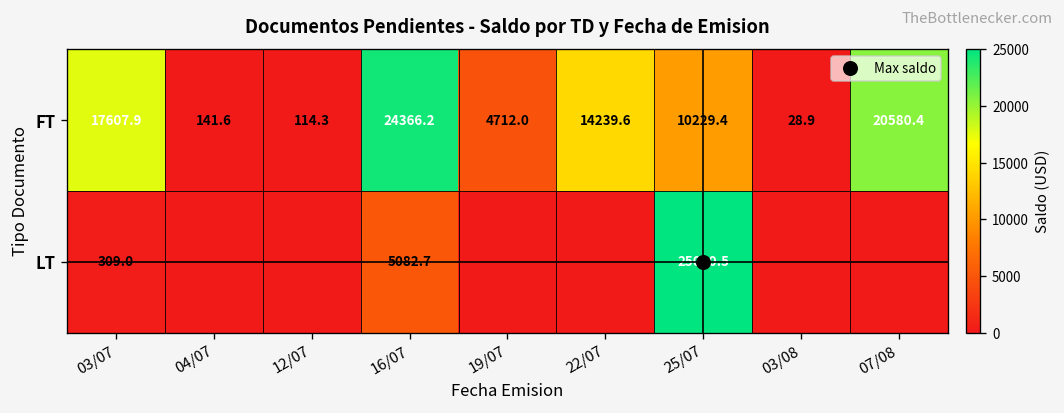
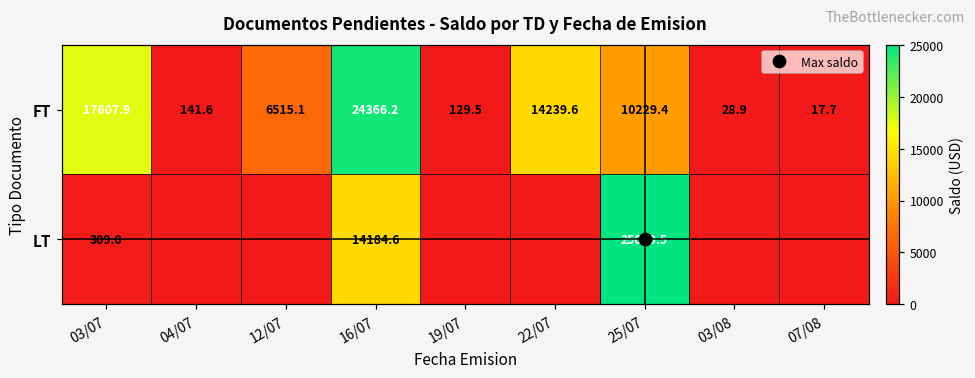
FT, 12/07: 114.3 -> 6515.1
FT, 19/07: 4712.0 -> 129.5
FT, 07/08: 20580.4 -> 17.7
LT, 16/07: 5082.7 -> 14184.6
